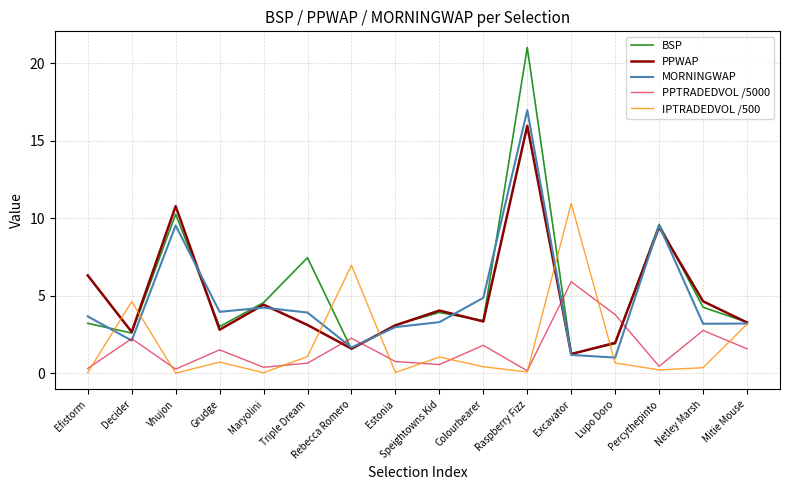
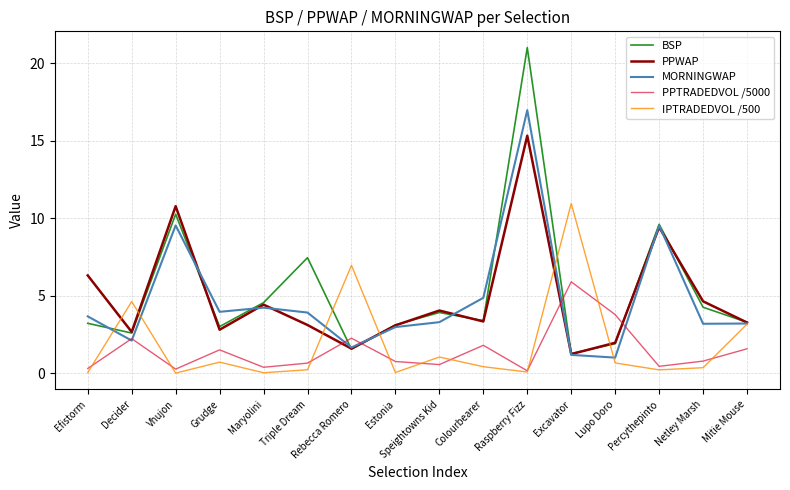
IPTRADEDVOL /500, Triple Dream: 1.1 -> 0.2
PPWAP, Raspberry Fizz: 16.0 -> 15.3
PPTRADEDVOL /5000, Netley Marsh: 2.8 -> 0.8
